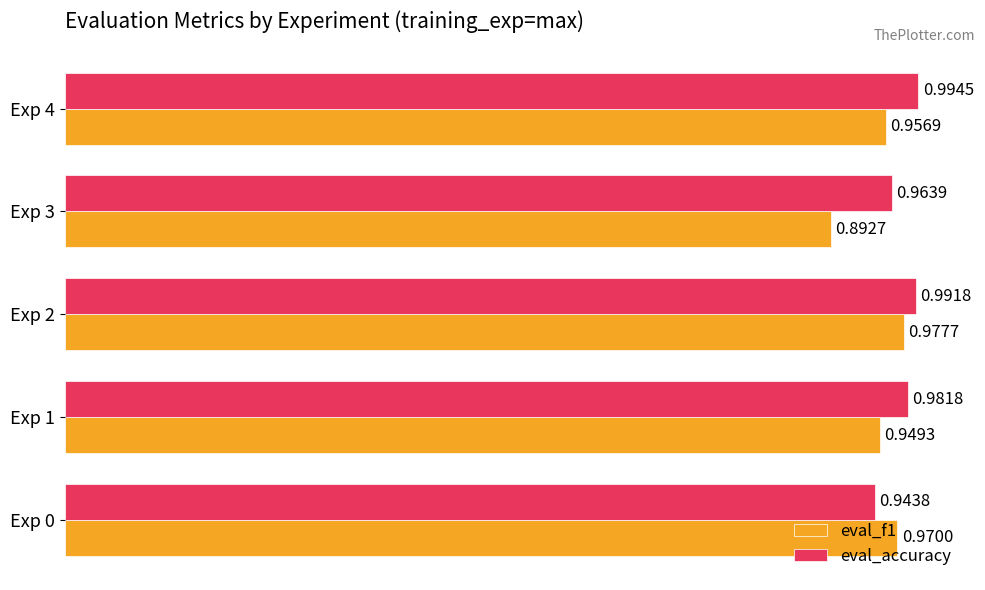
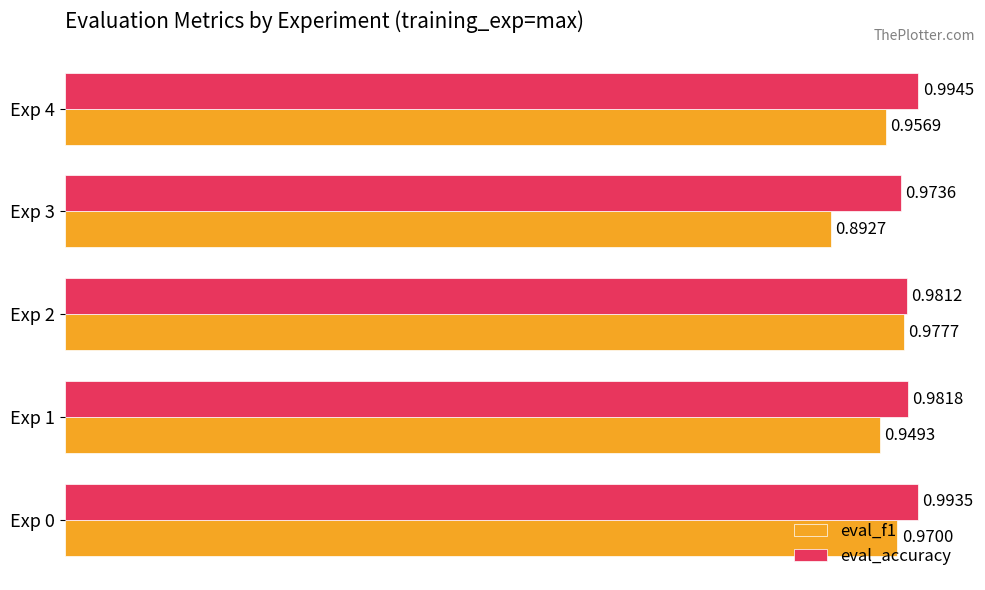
eval_accuracy, Exp 3: 0.9639 -> 0.9736
eval_accuracy, Exp 2: 0.9918 -> 0.9812
eval_accuracy, Exp 0: 0.9438 -> 0.9935
